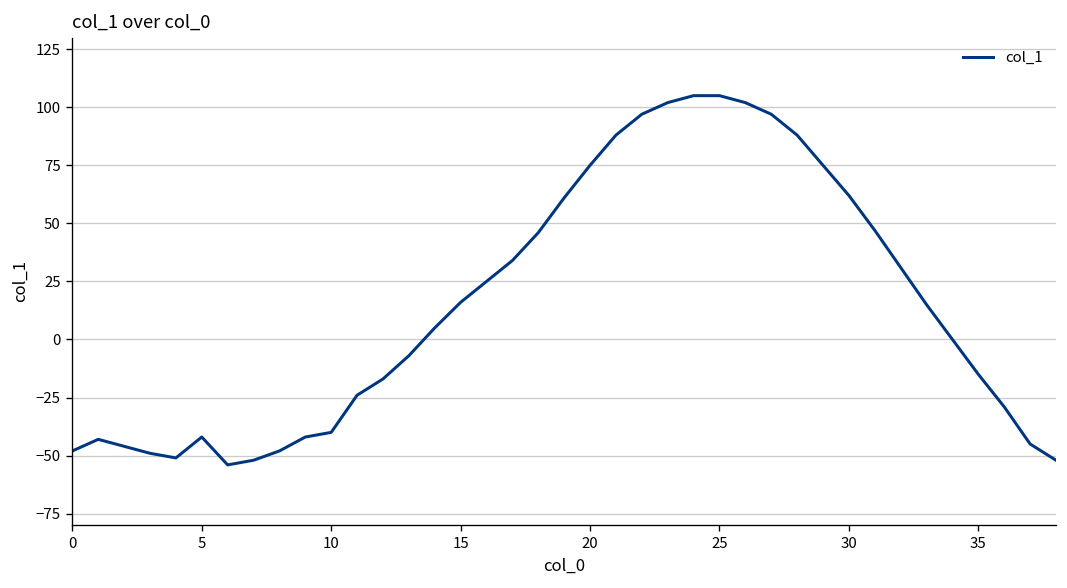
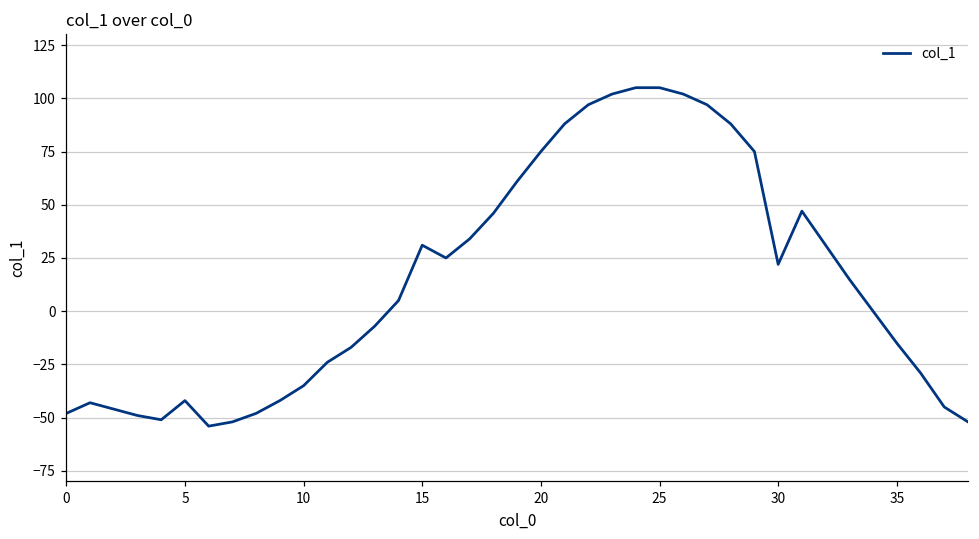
10: -40 -> -35
15: 16 -> 31
30: 62 -> 22
